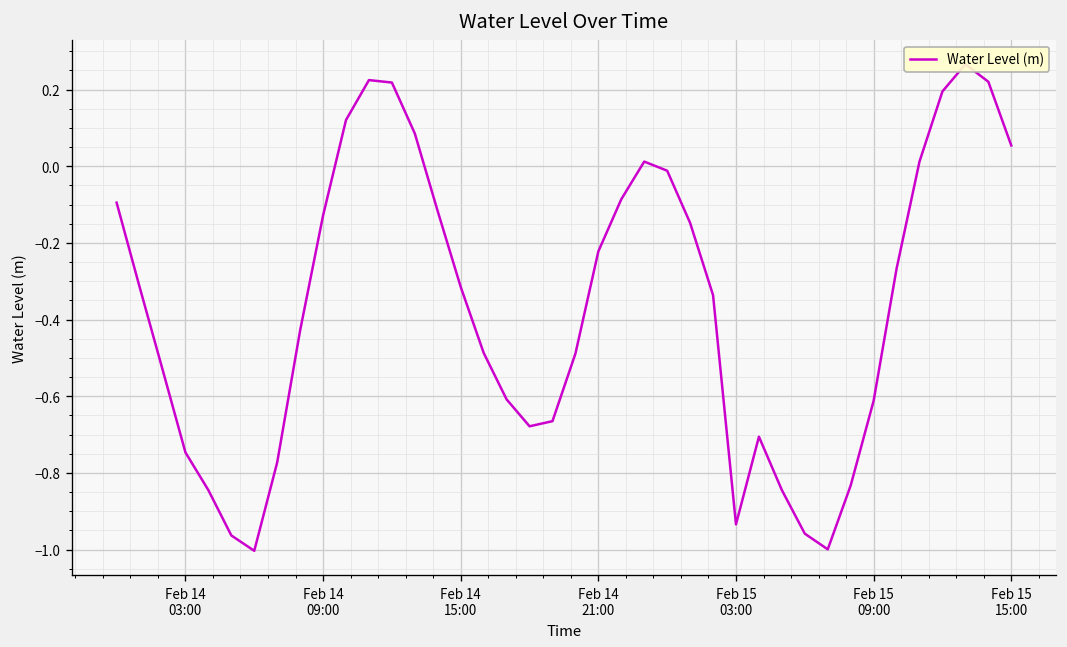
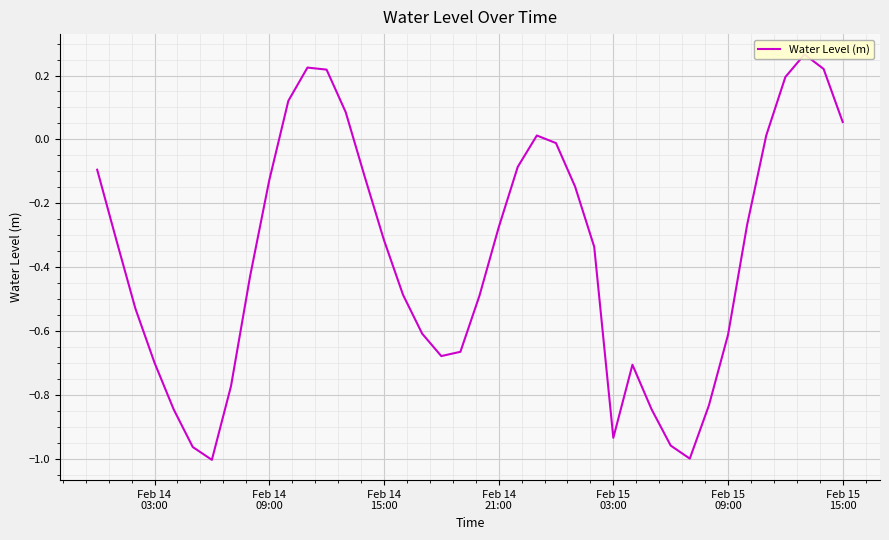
Feb 14 03:00: -0.75 -> -0.70
Feb 14 21:00: -0.22 -> -0.28
